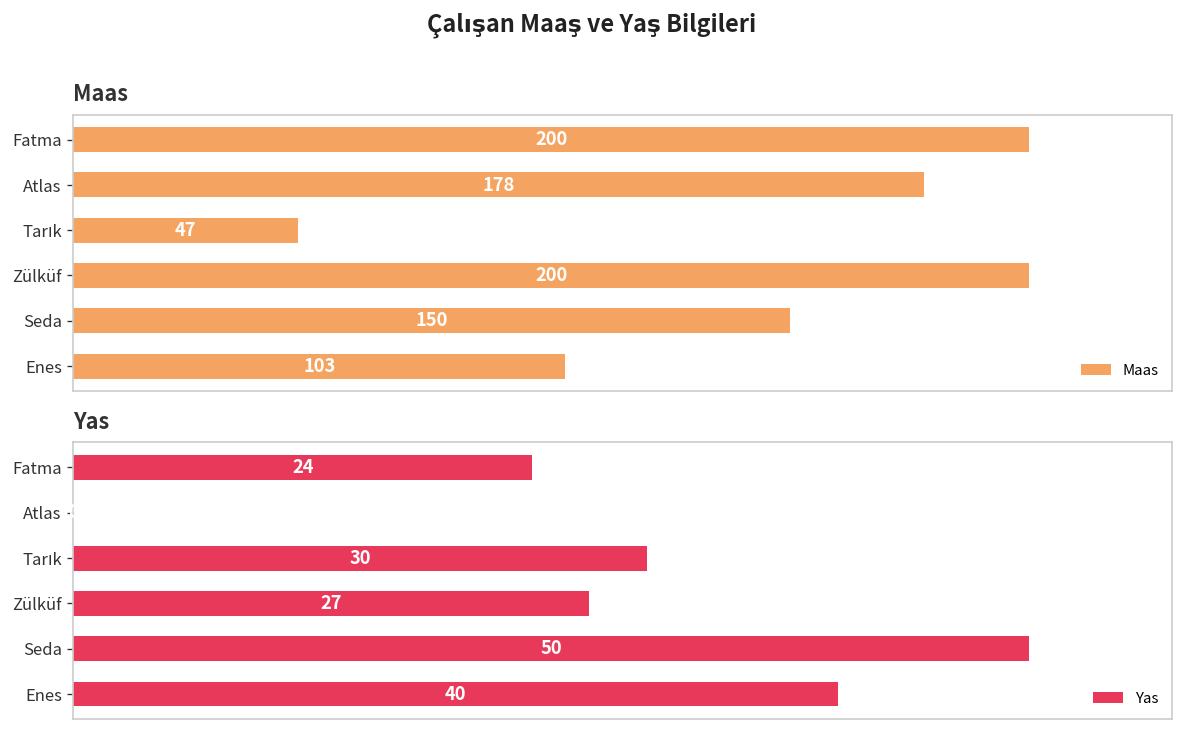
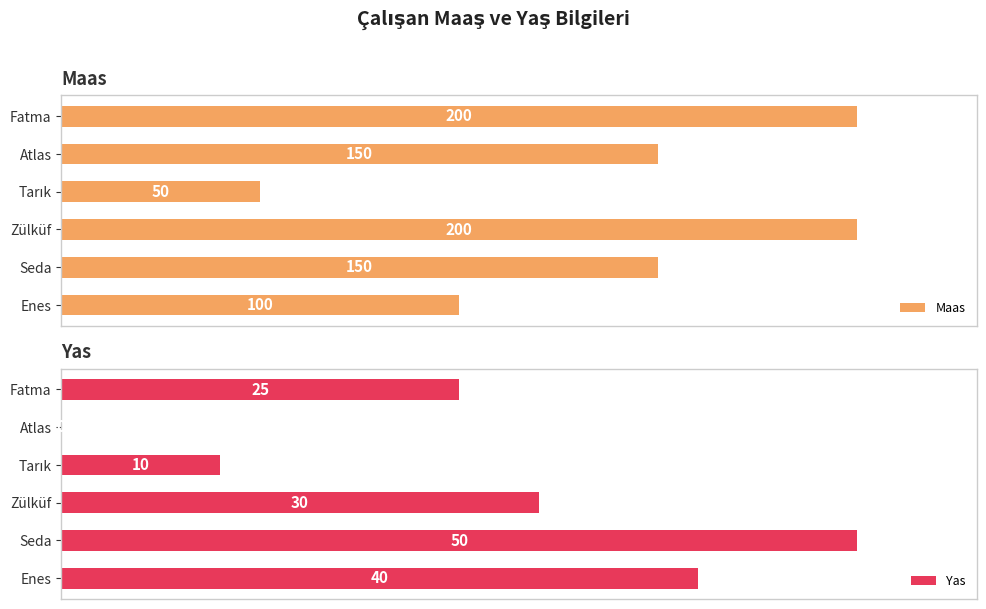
Maas, Atlas: 178 -> 150
Maas, Tarık: 47 -> 50
Maas, Enes: 103 -> 100
Yas, Fatma: 24 -> 25
Yas, Tarık: 30 -> 10
Yas, Zülküf: 27 -> 30
